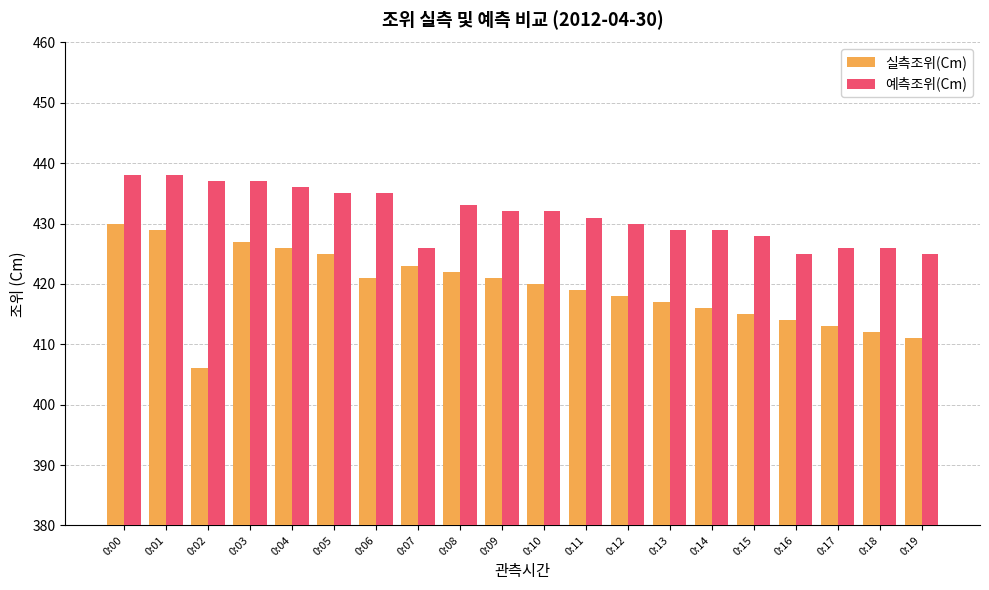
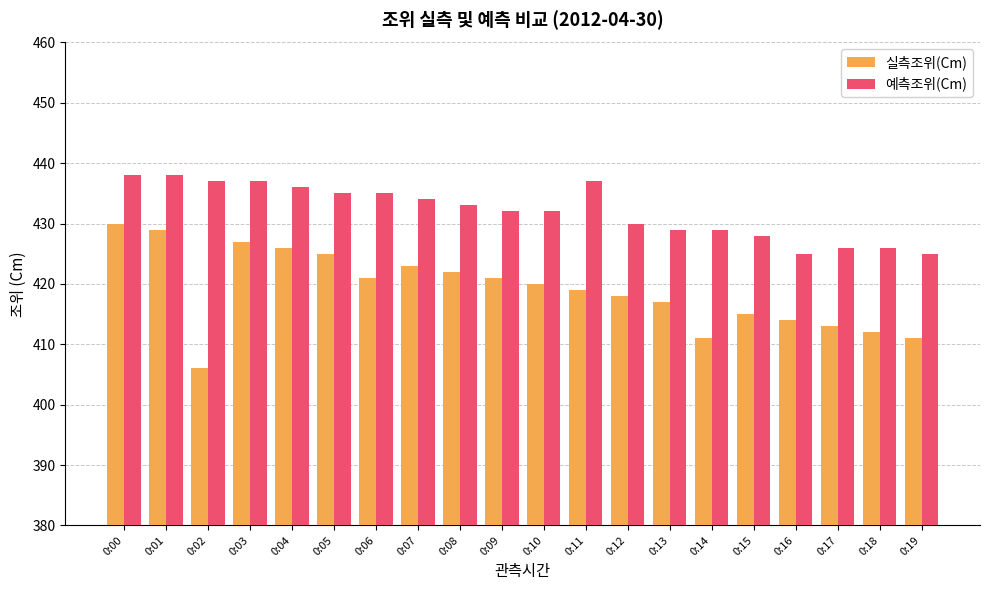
예측조위(Cm), 0:07: 426 -> 434
예측조위(Cm), 0:11: 431 -> 437
실측조위(Cm), 0:14: 416 -> 411
